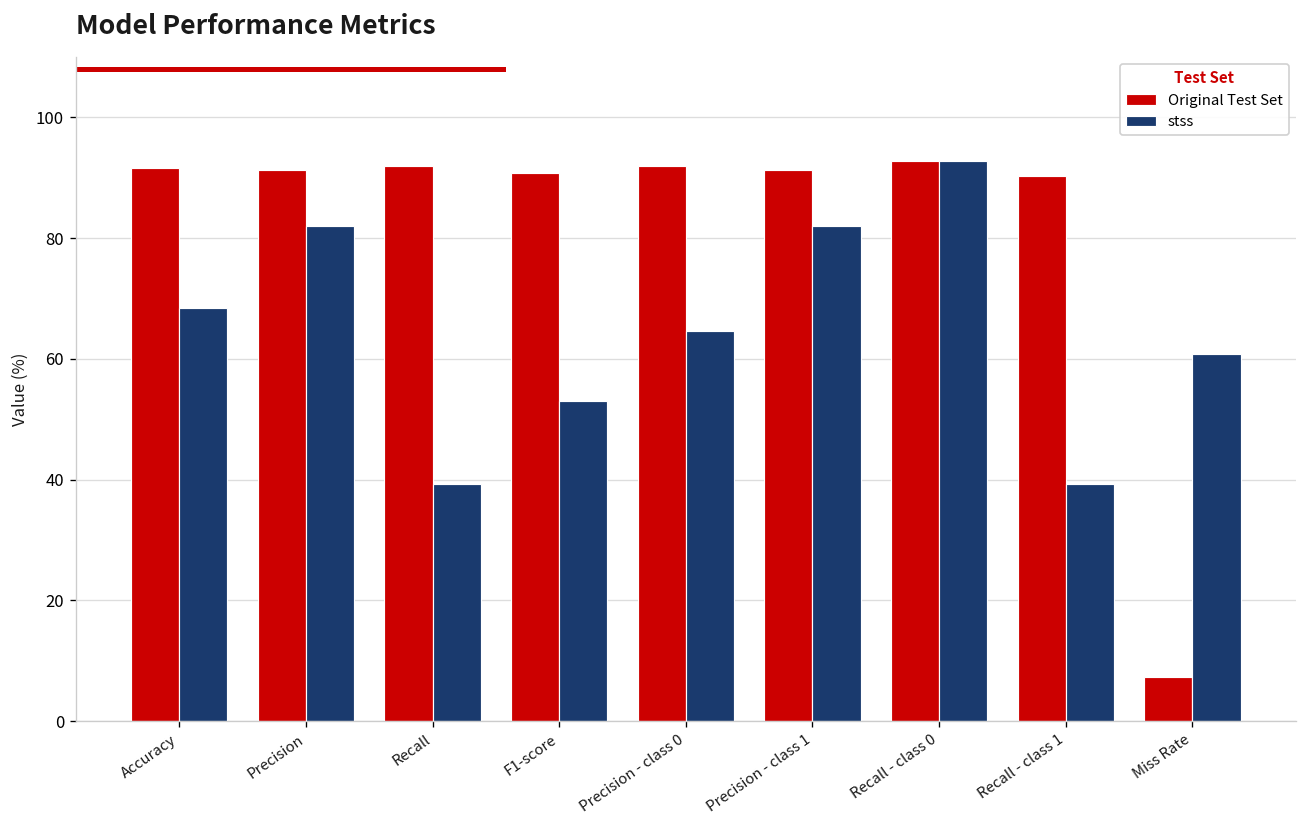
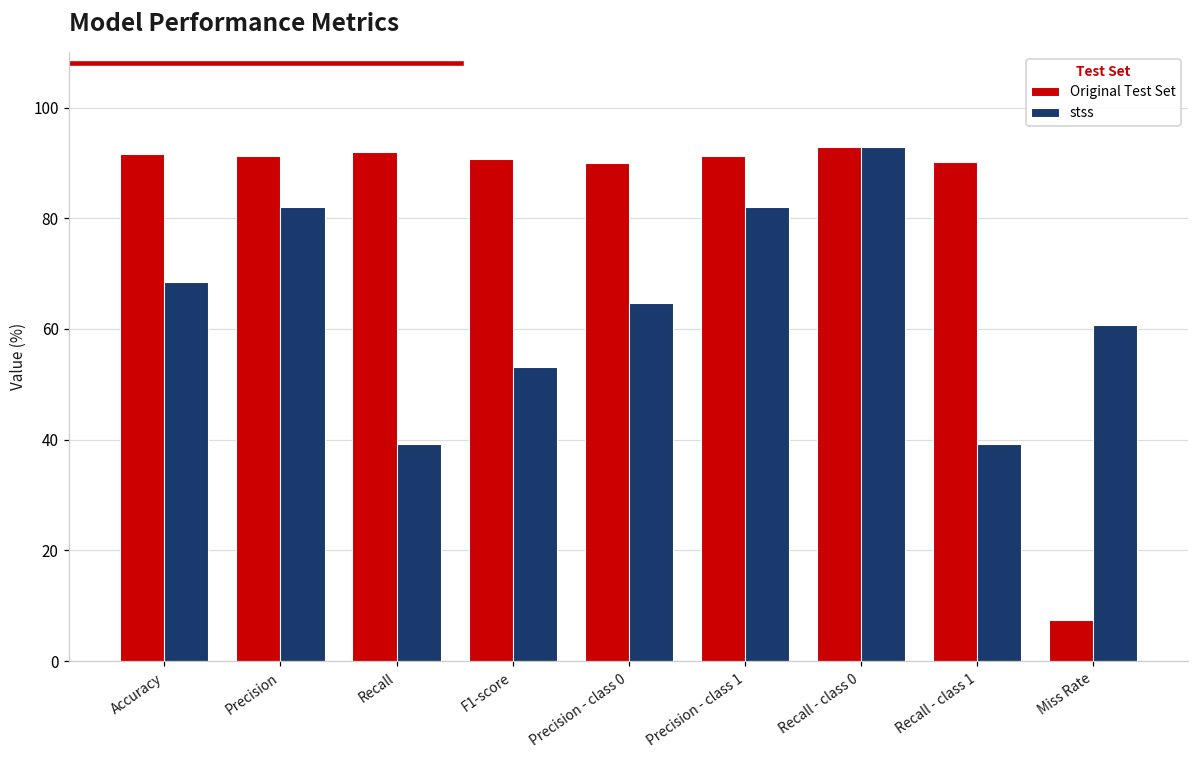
Original Test Set, Precision - class 0: 92 -> 90
